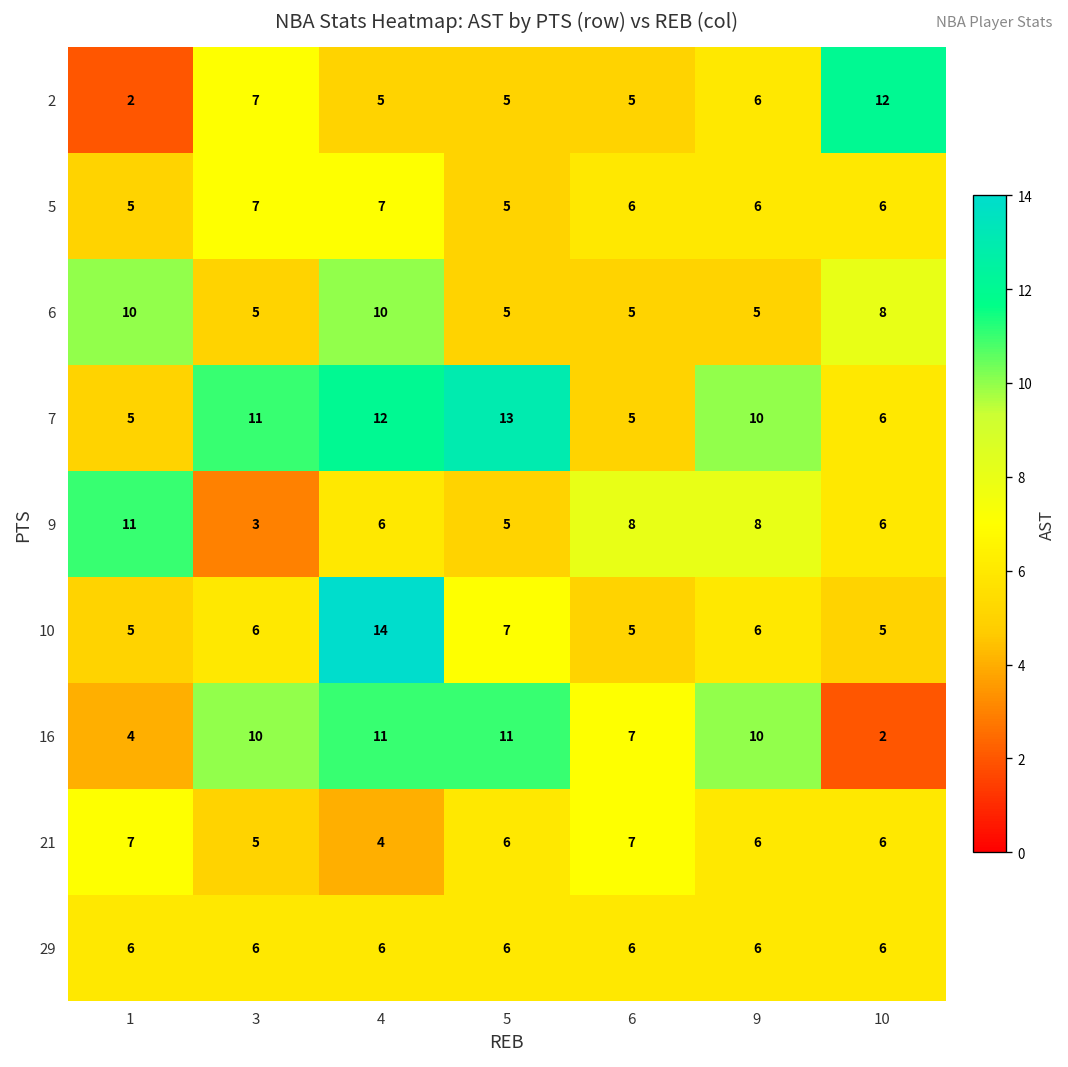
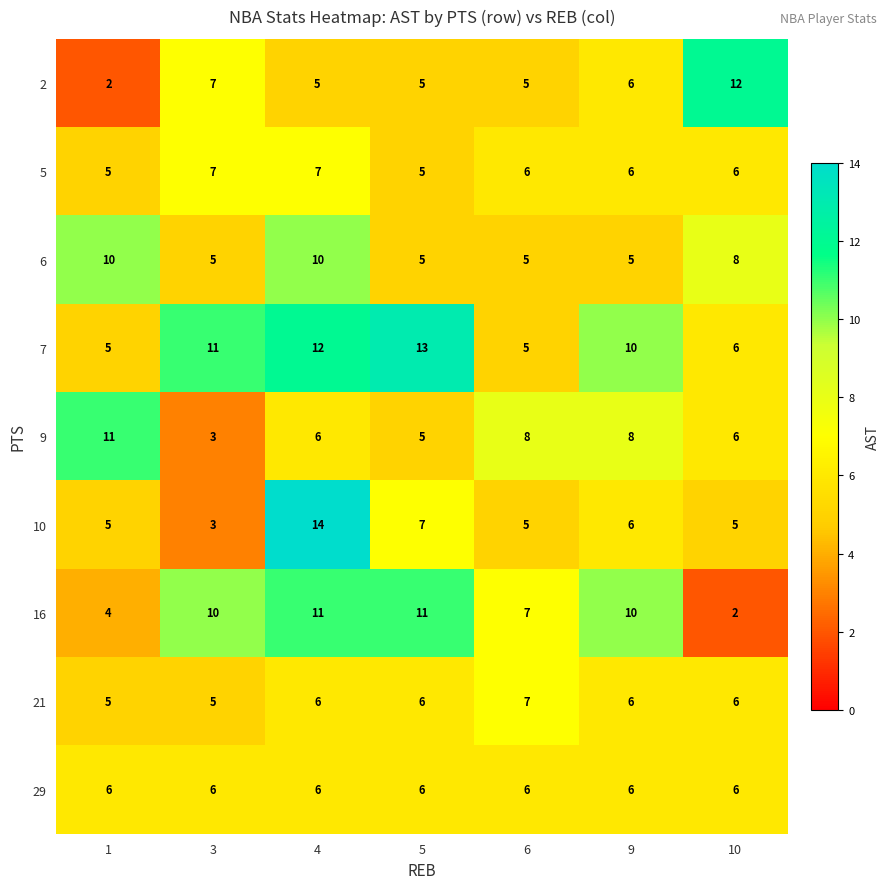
10, 3: 6 -> 3
21, 1: 7 -> 5
21, 4: 4 -> 6
